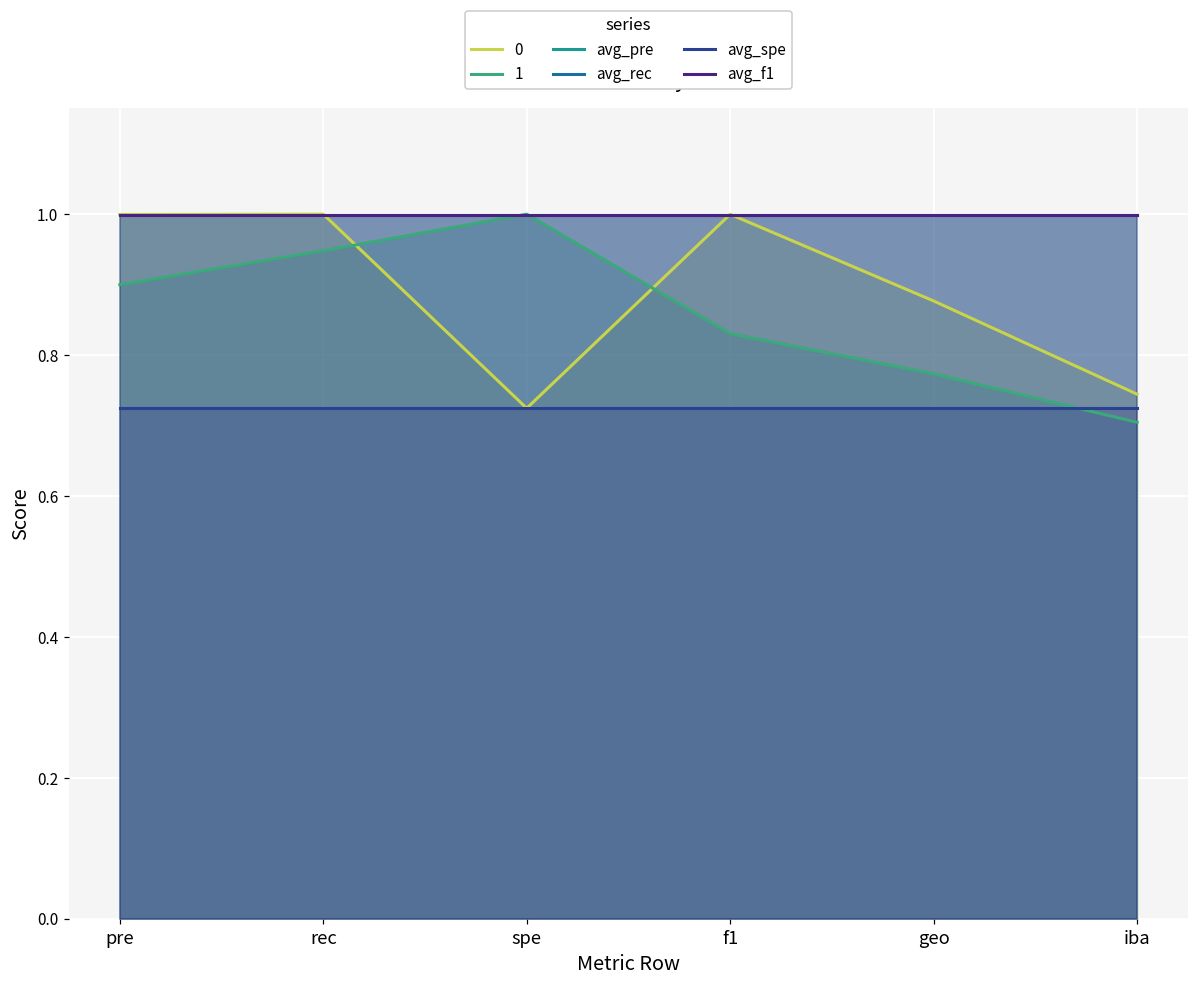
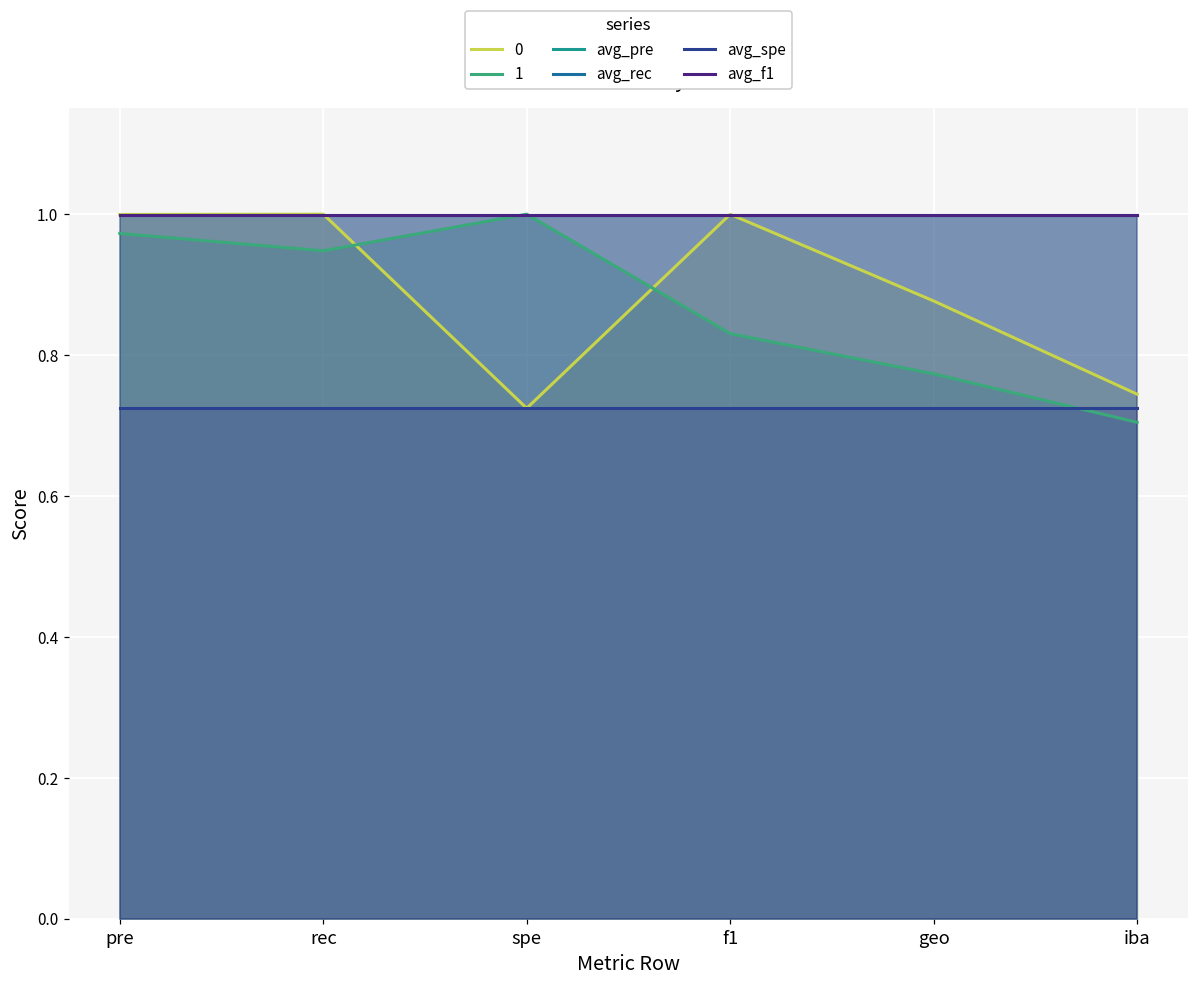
1, pre: 0.90 -> 0.97
